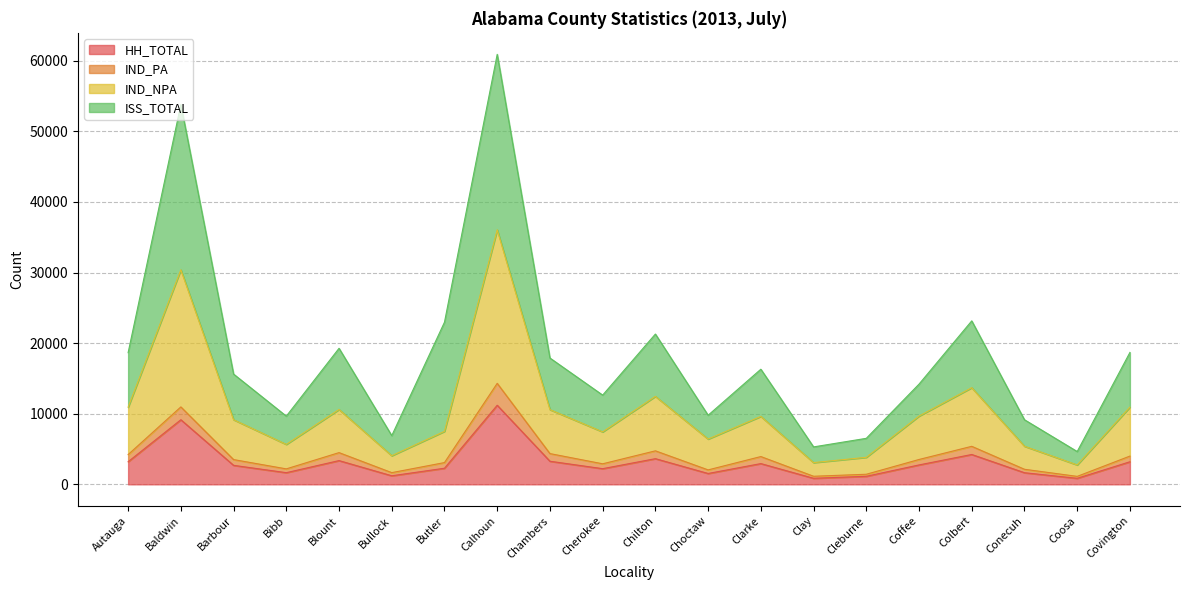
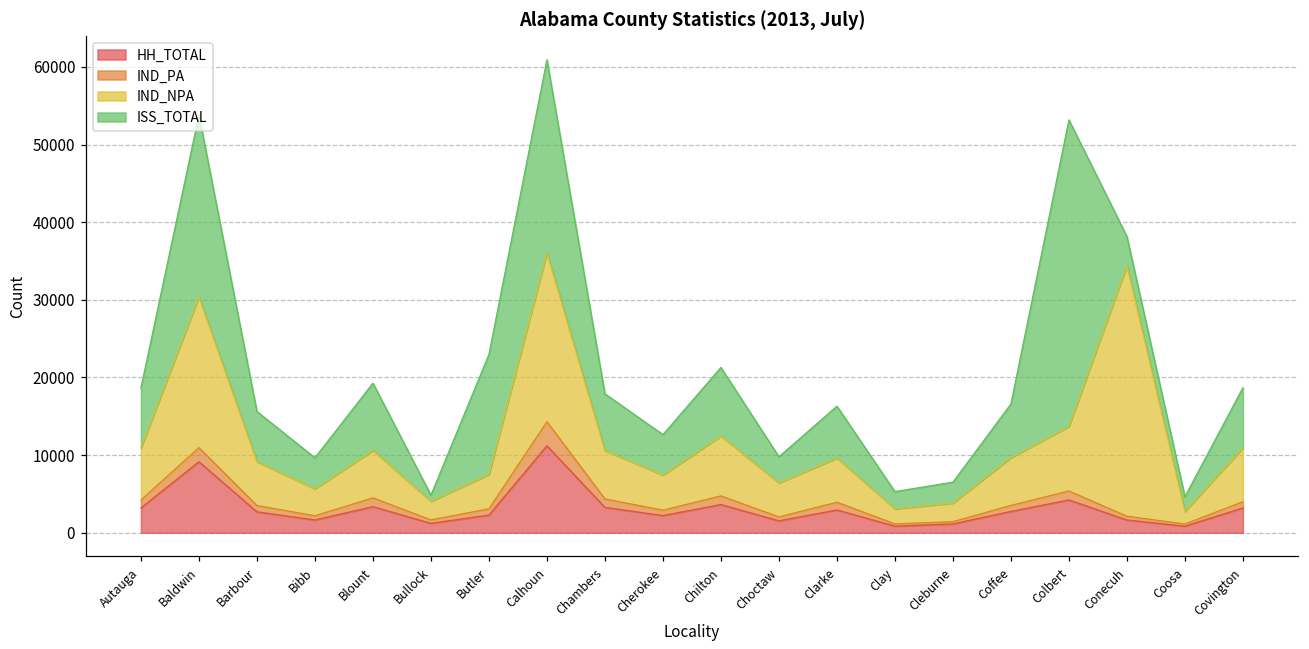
ISS_TOTAL, Bullock: 3000 -> 1000
ISS_TOTAL, Coffee: 5000 -> 7000
ISS_TOTAL, Colbert: 9000 -> 39000
IND_NPA, Conecuh: 3000 -> 32000
